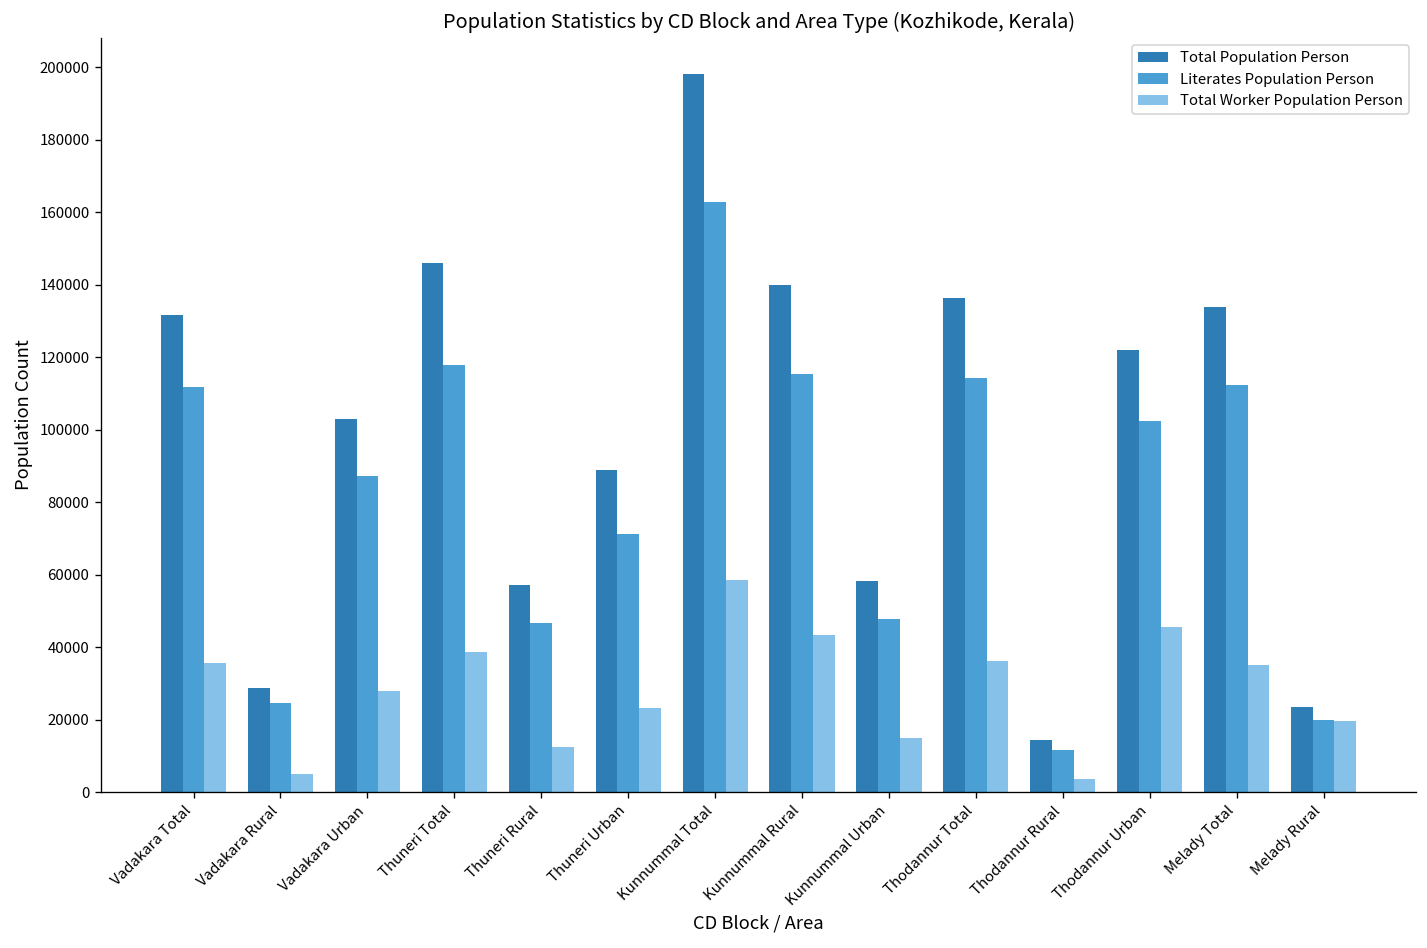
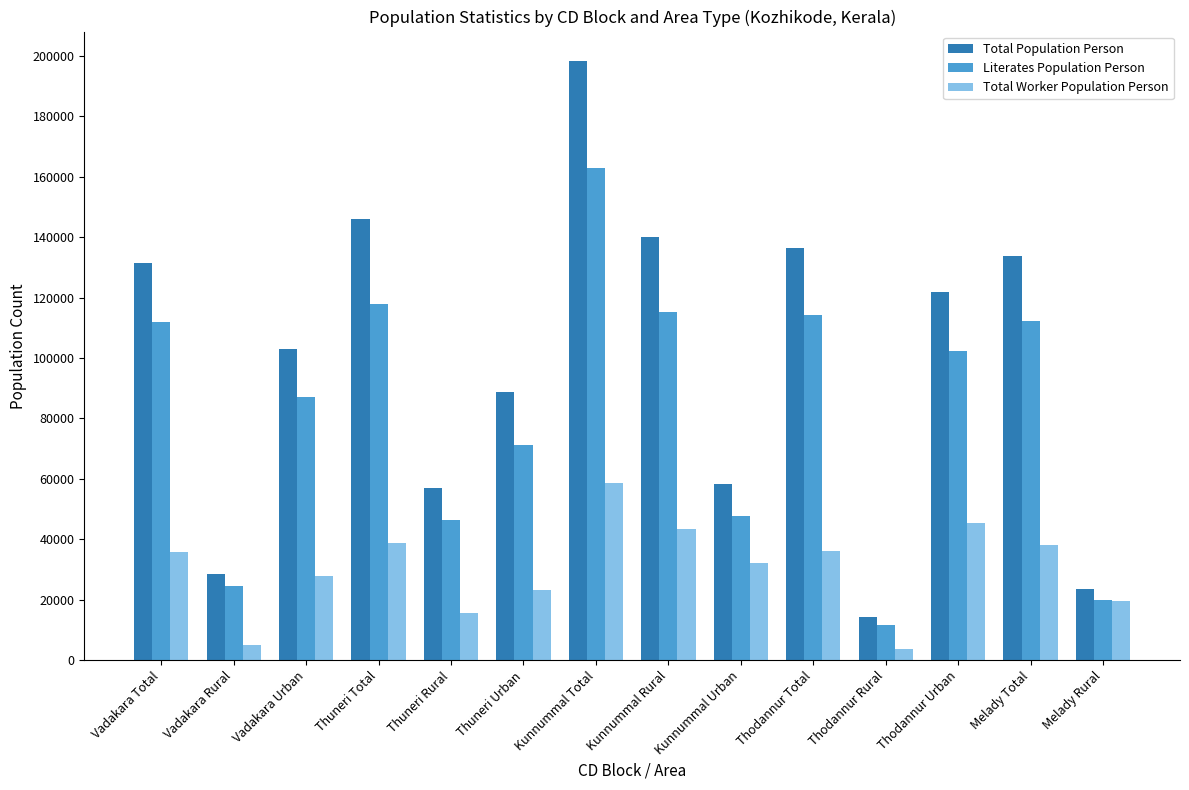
Total Worker Population Person, Thuneri Rural: 13000 -> 16000
Total Worker Population Person, Kunnummal Urban: 15000 -> 32000
Total Worker Population Person, Melady Total: 35000 -> 38000
